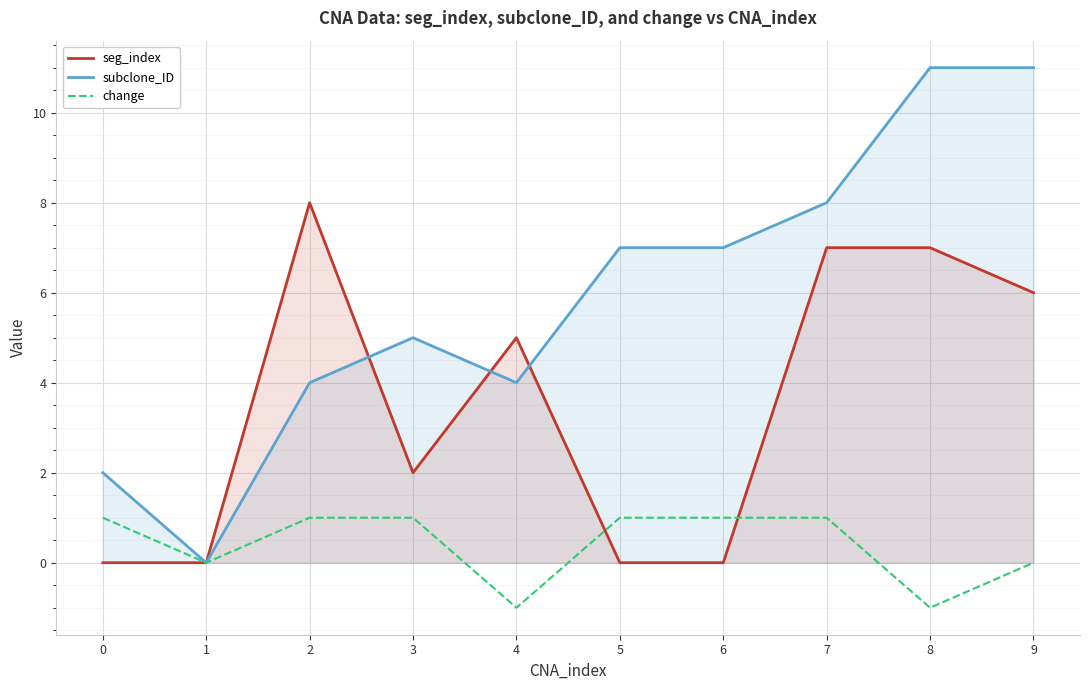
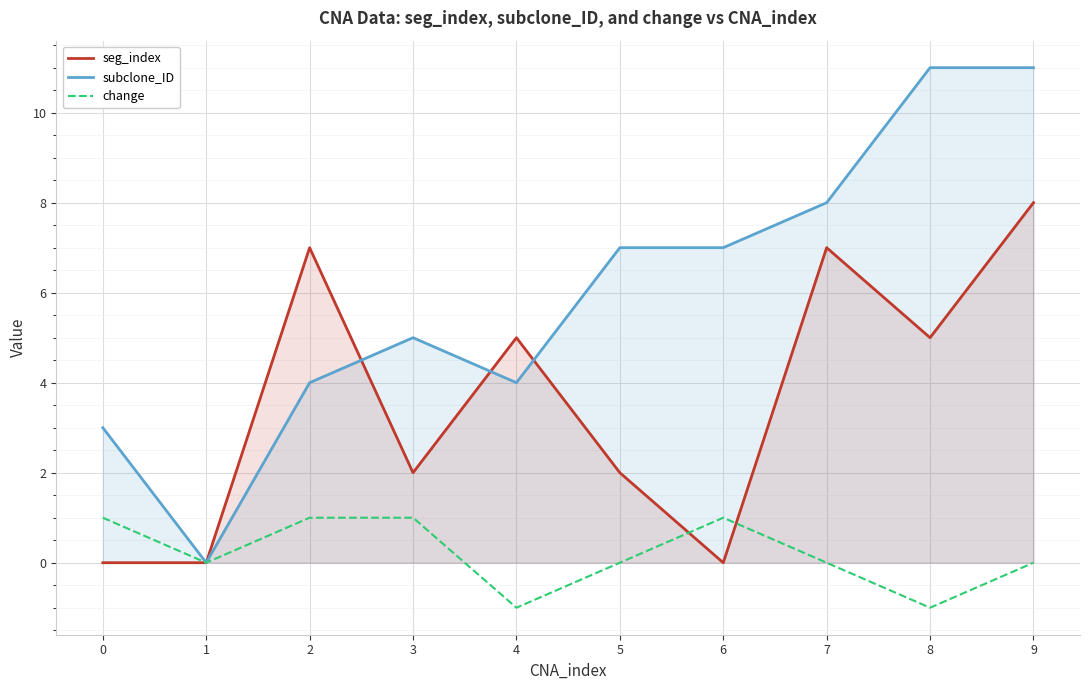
subclone_ID, 0: 2 -> 3
seg_index, 2: 8 -> 7
seg_index, 5: 0 -> 2
change, 5: 1 -> 0
change, 7: 1 -> 0
seg_index, 8: 7 -> 5
seg_index, 9: 6 -> 8
